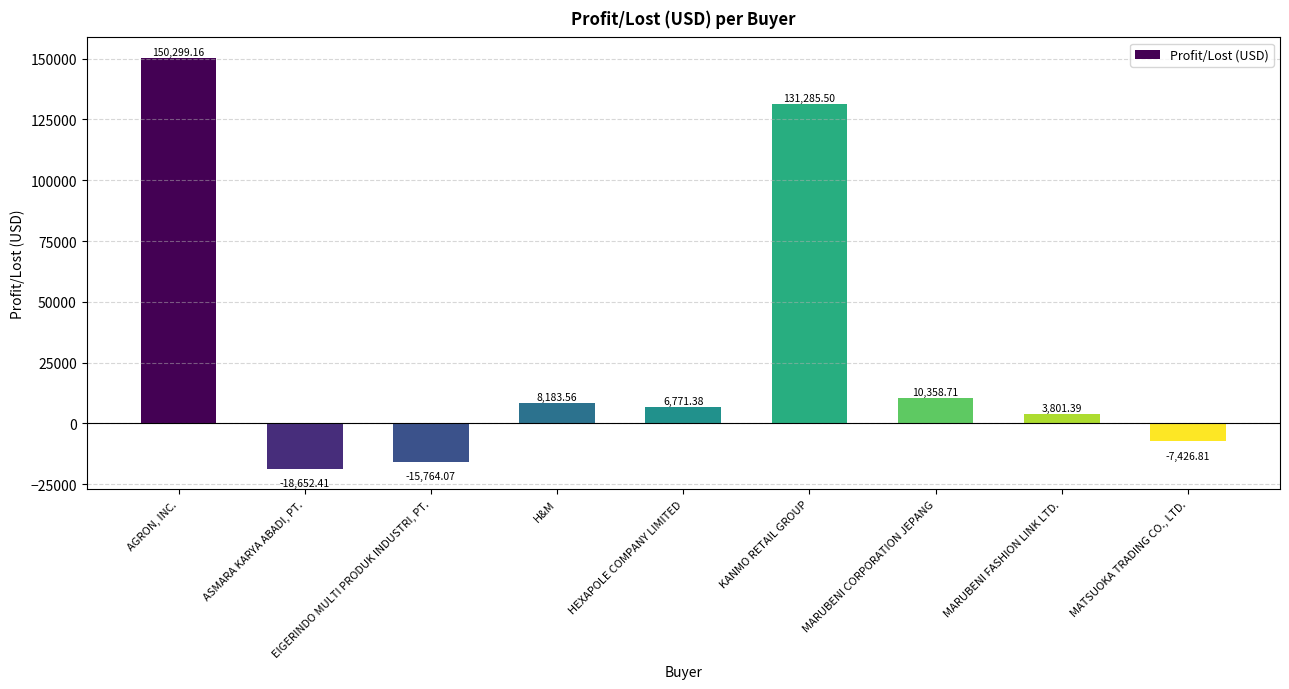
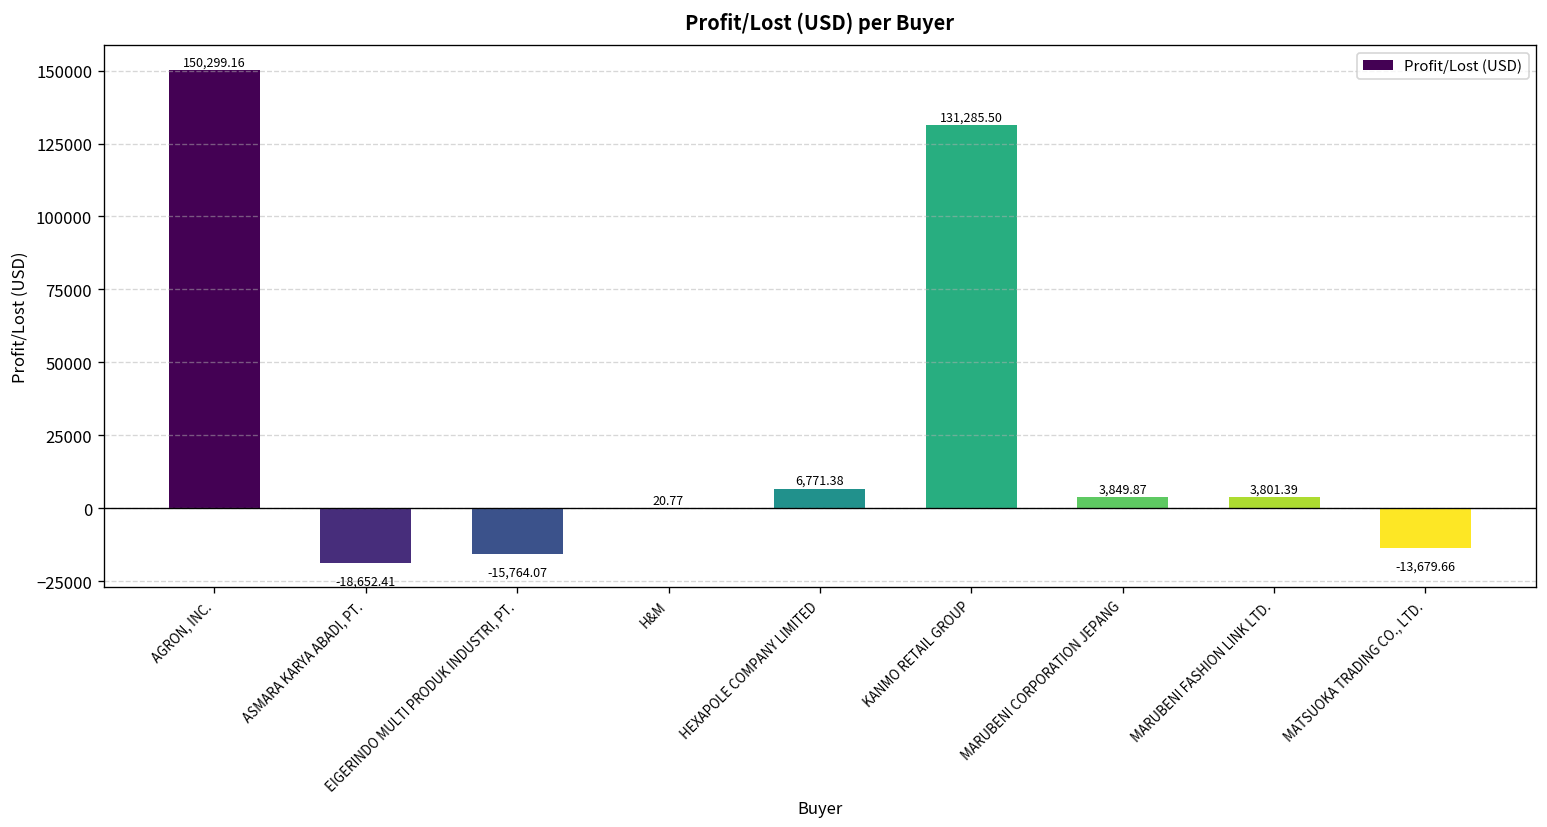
H&M: 8,183.56 -> 20.77
MARUBENI CORPORATION JEPANG: 10,358.71 -> 3,849.87
MATSUOKA TRADING CO., LTD.: -7,426.81 -> -13,679.66
